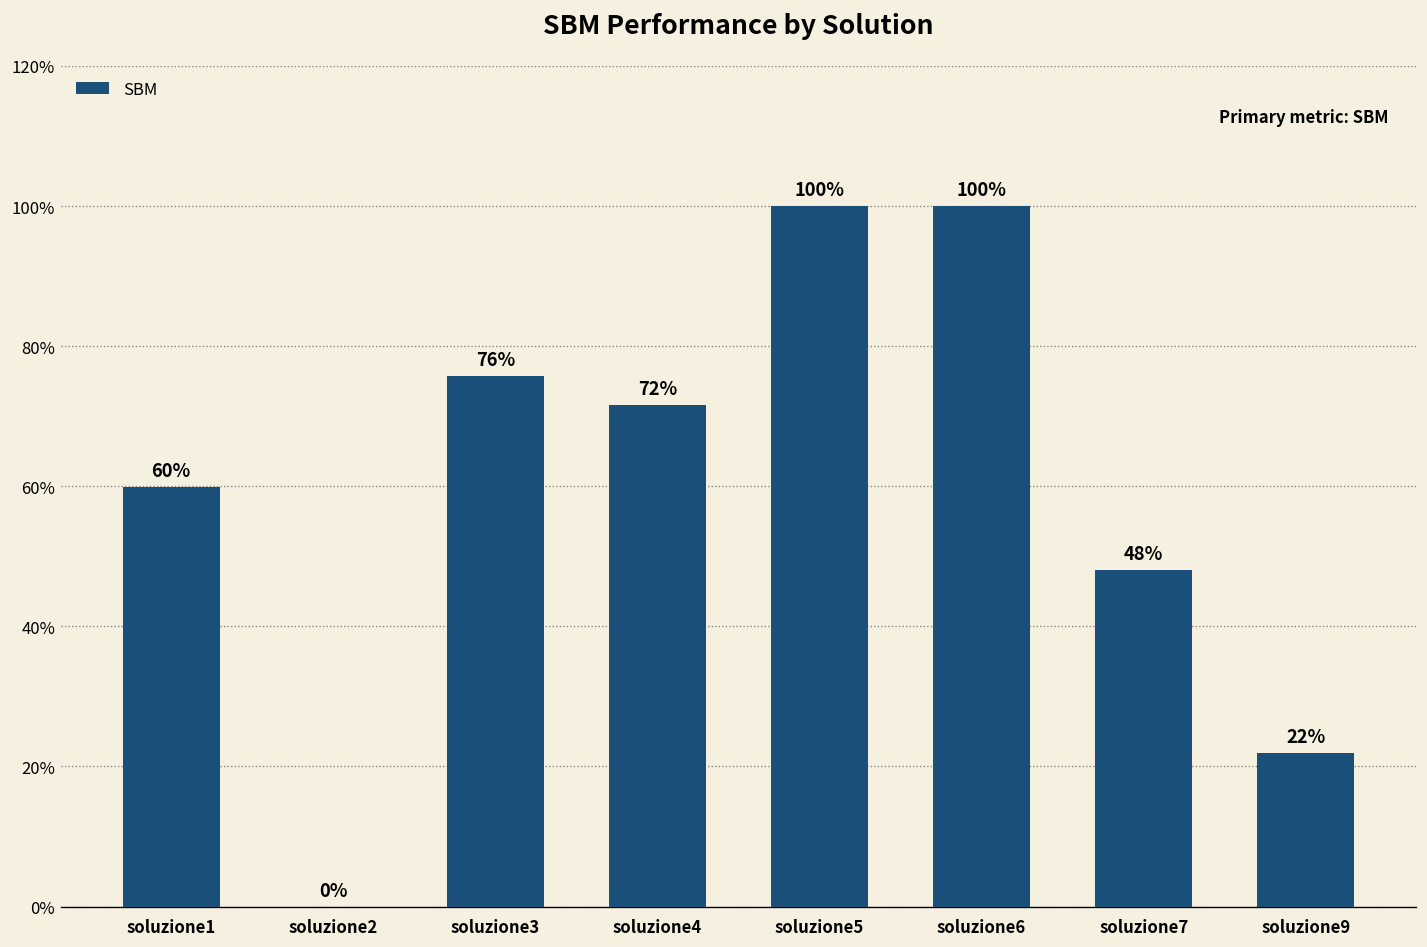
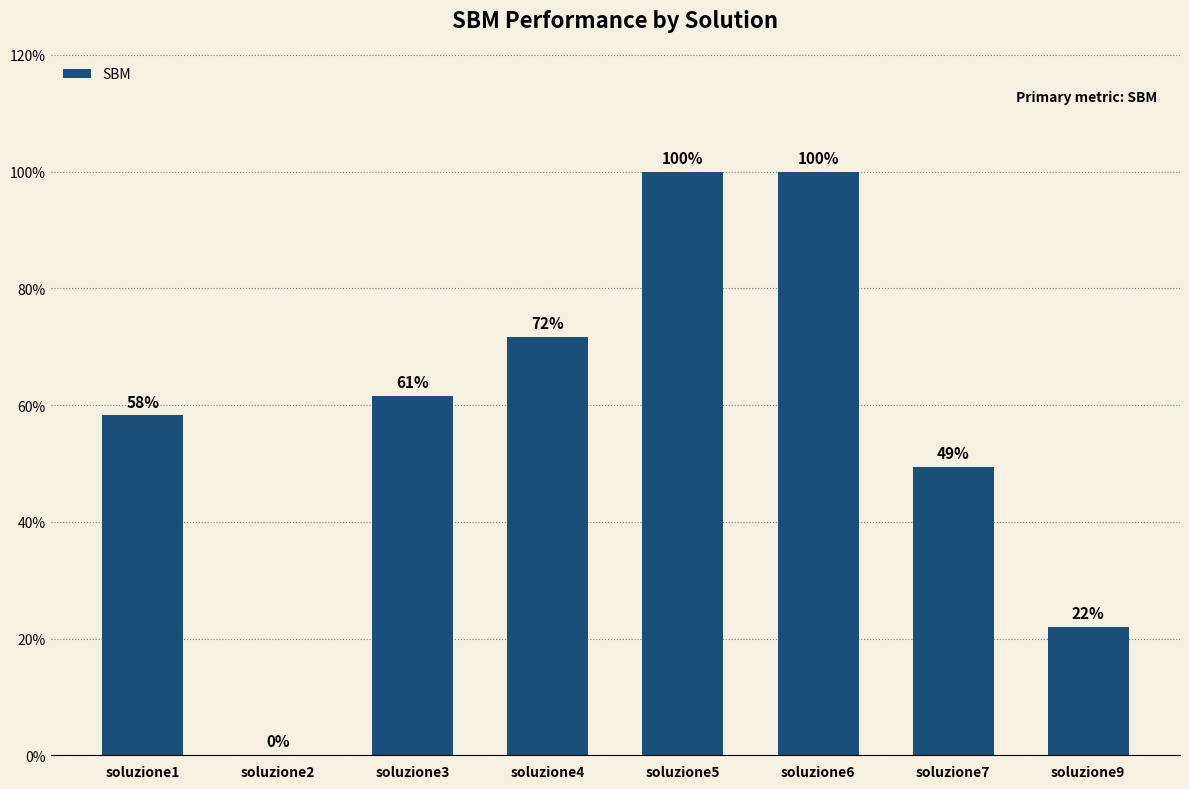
soluzione1: 60% -> 58%
soluzione3: 76% -> 61%
soluzione7: 48% -> 49%
